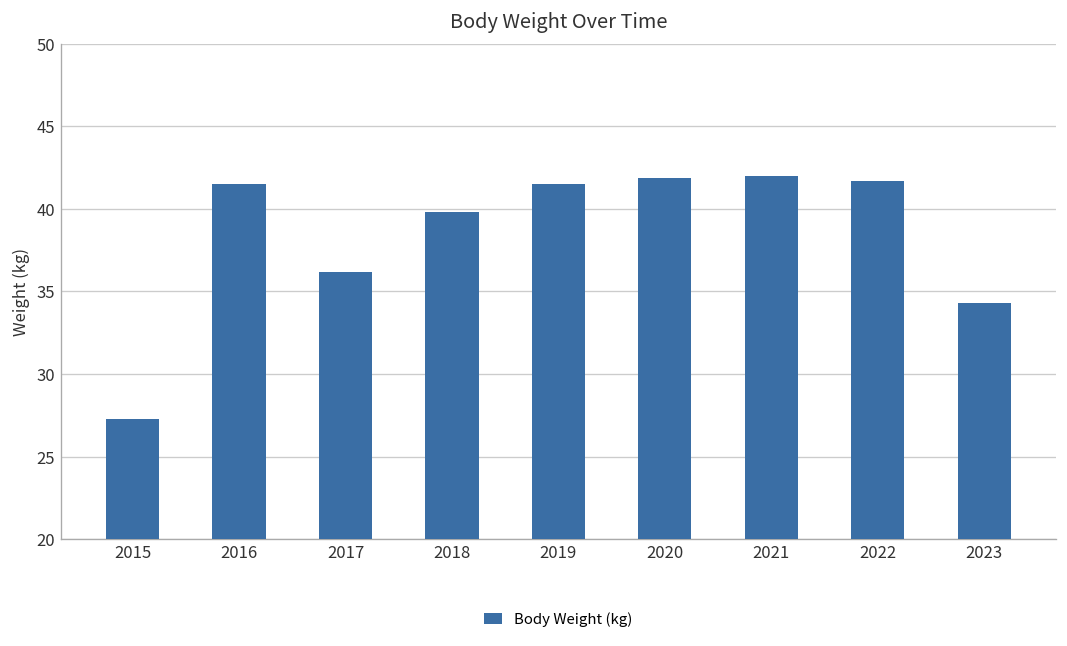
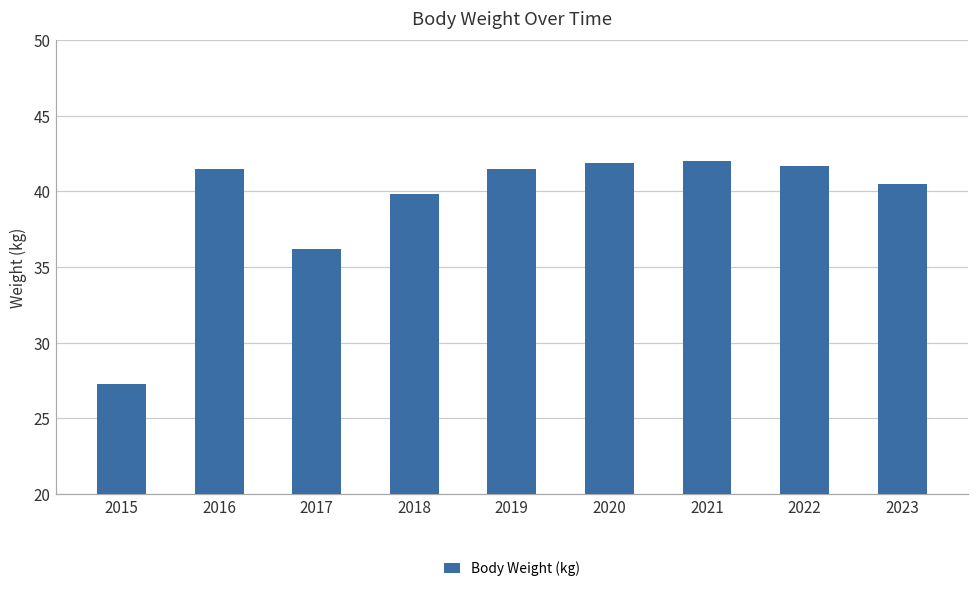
2023: 34.3 -> 40.5
